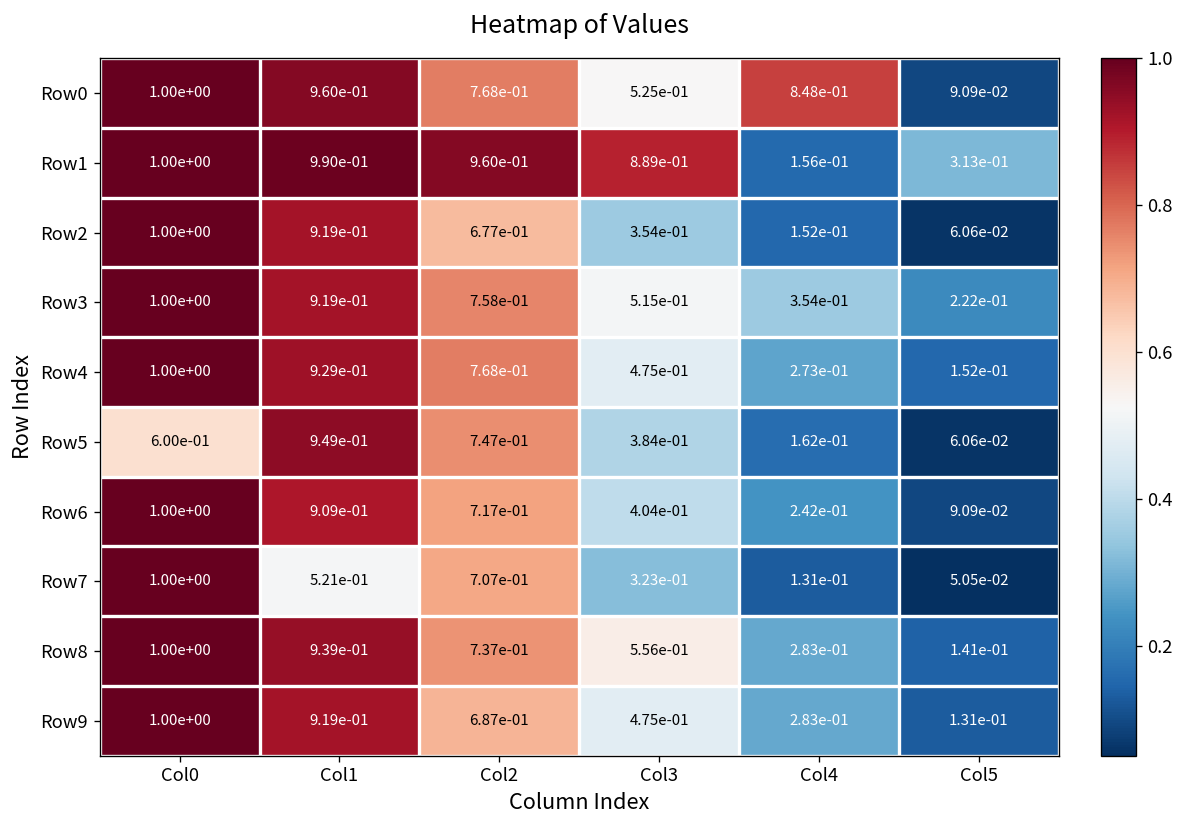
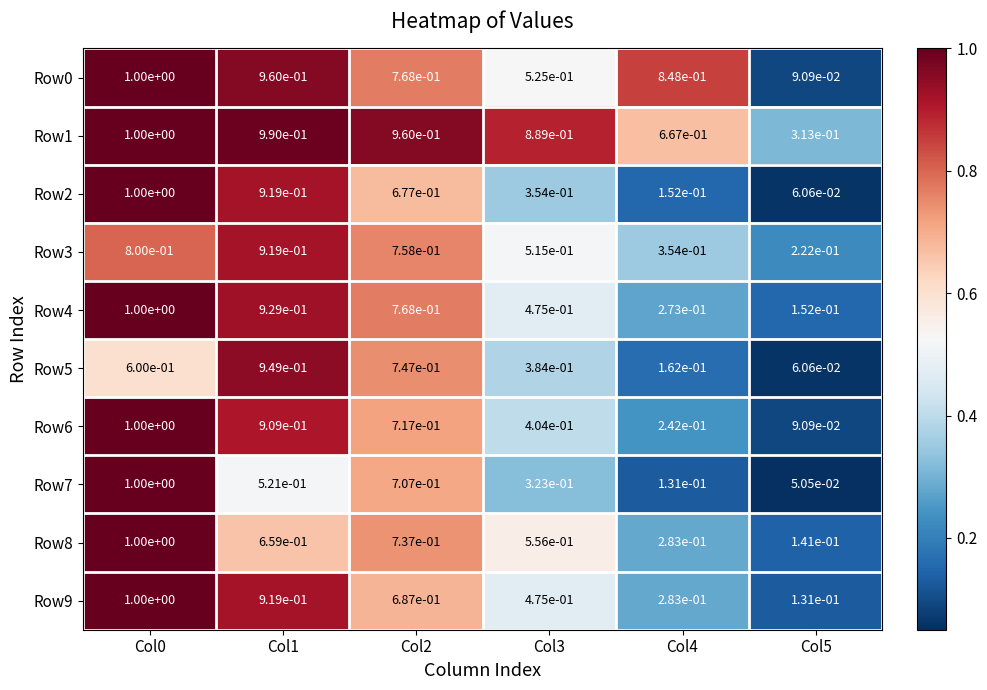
Row1, Col4: 1.56e-01 -> 6.67e-01
Row3, Col0: 1.00e+00 -> 8.00e-01
Row8, Col1: 9.39e-01 -> 6.59e-01
